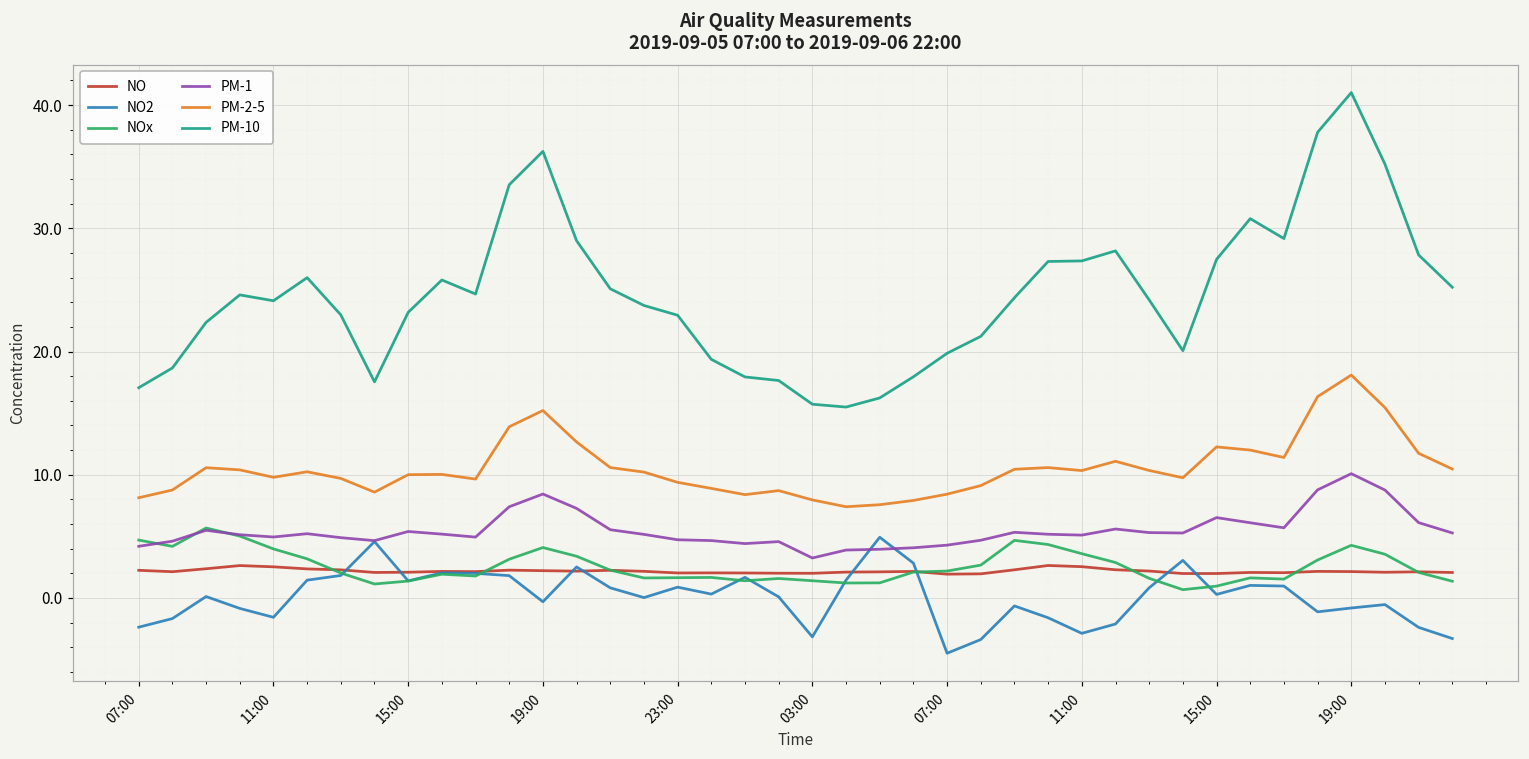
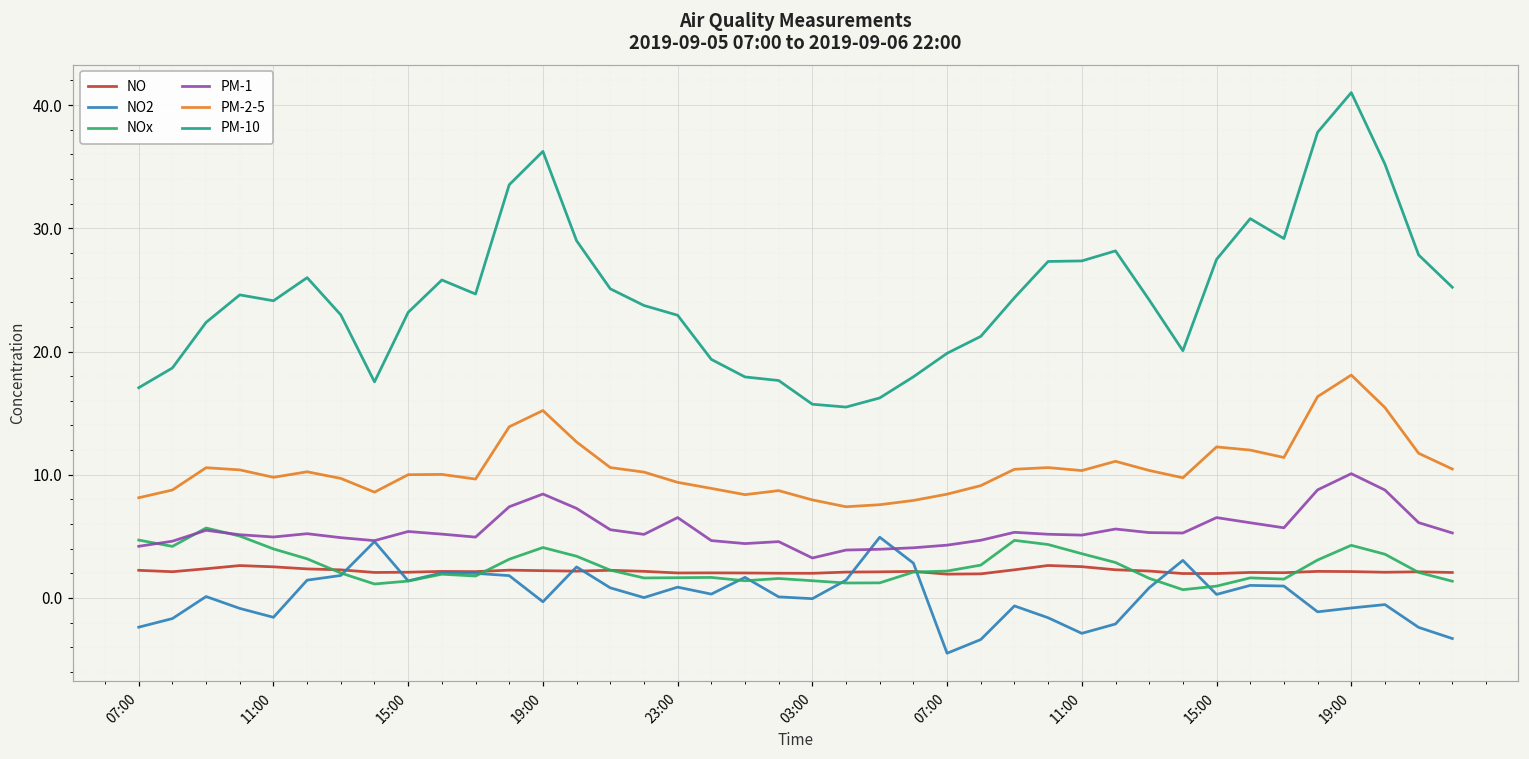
PM-1, 23:00: 4.7 -> 6.5
NO2, 03:00: -3.2 -> -0.1
